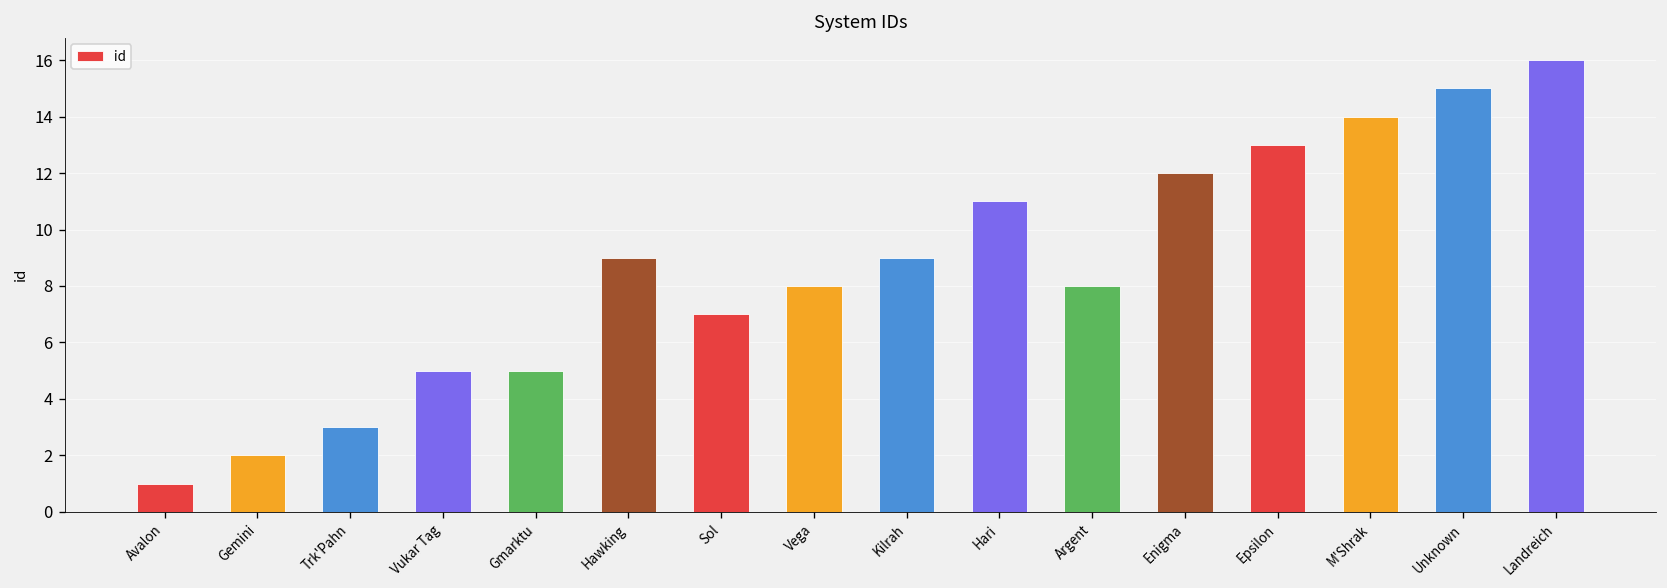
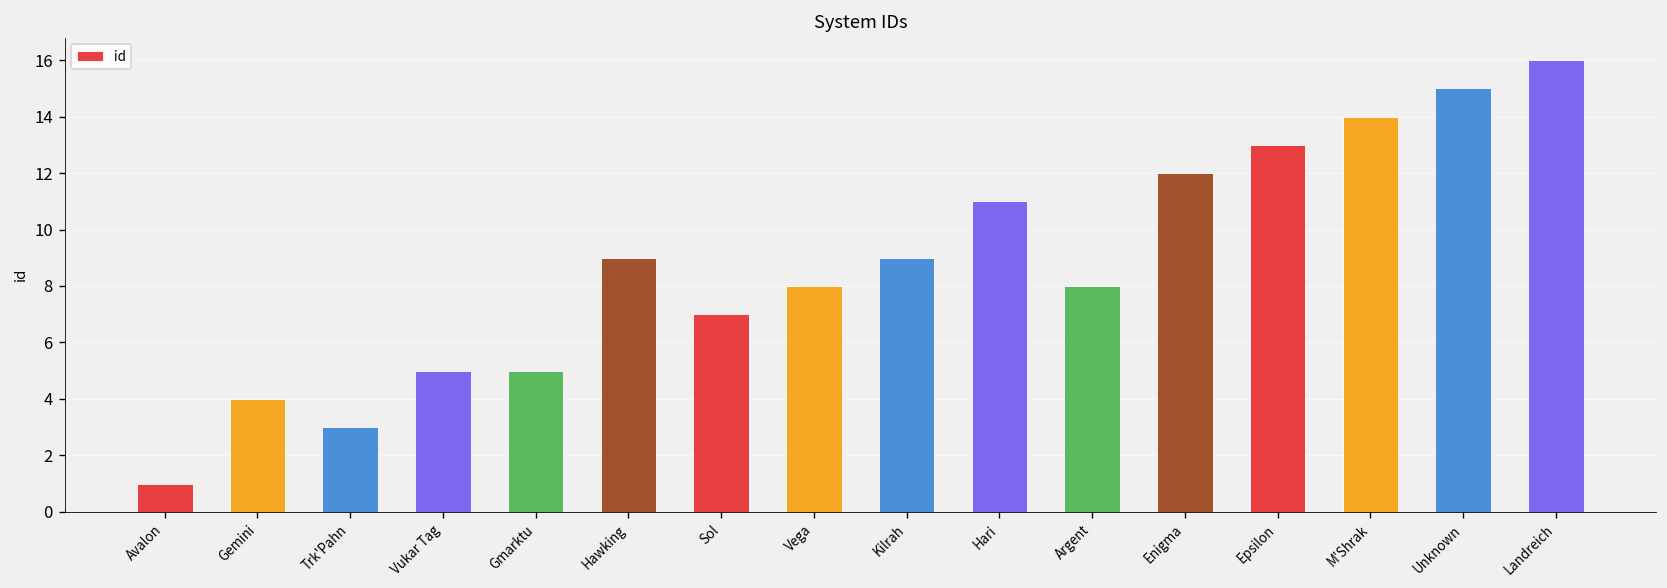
Gemini: 2 -> 4
